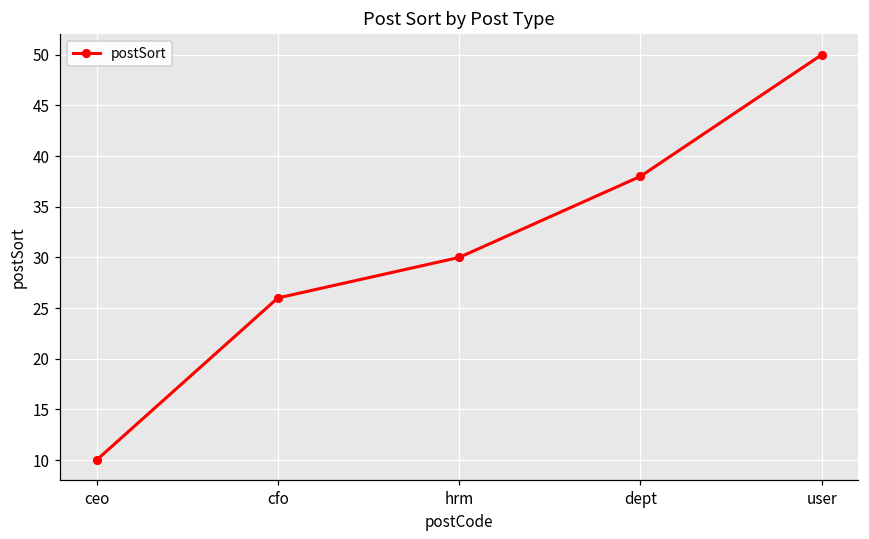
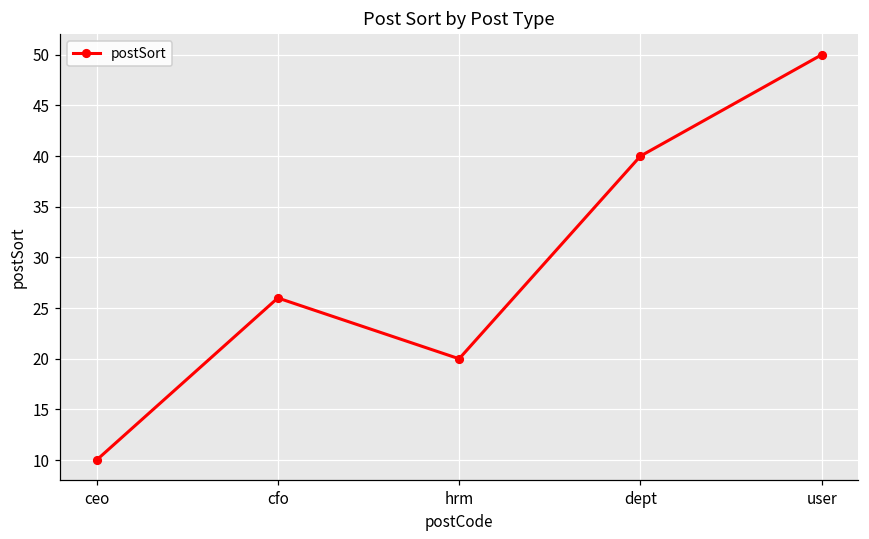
hrm: 30 -> 20
dept: 38 -> 40
